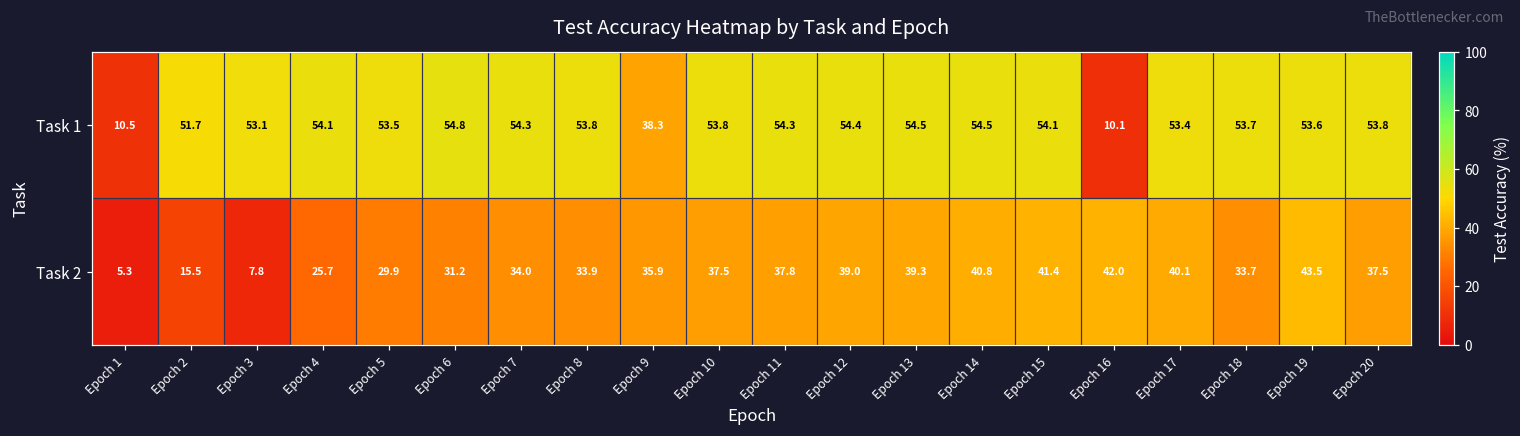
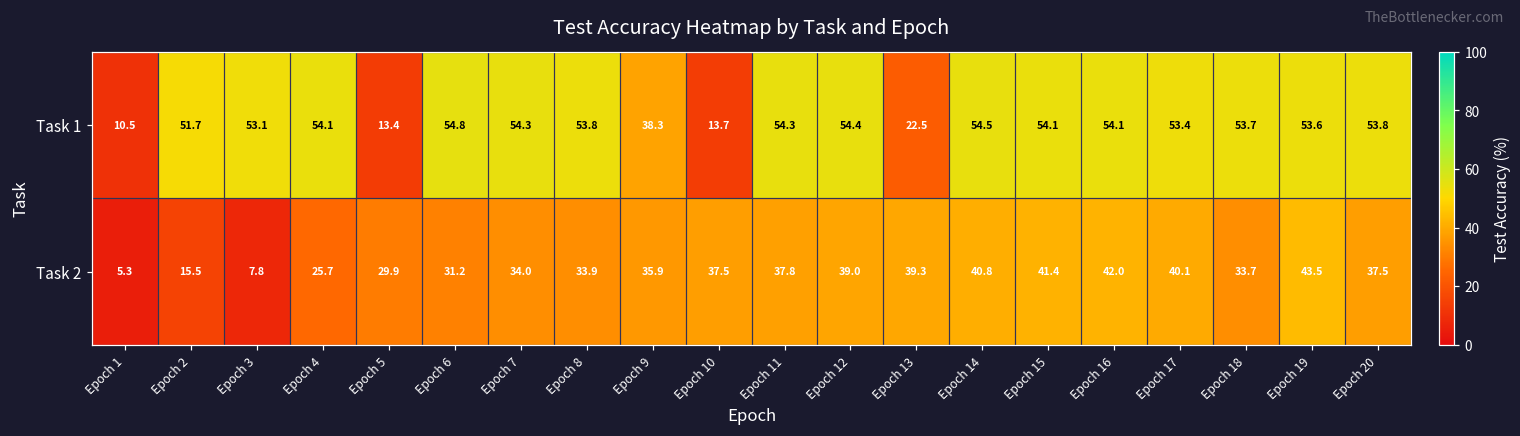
Task 1, Epoch 5: 53.5 -> 13.4
Task 1, Epoch 10: 53.8 -> 13.7
Task 1, Epoch 13: 54.5 -> 22.5
Task 1, Epoch 16: 10.1 -> 54.1
